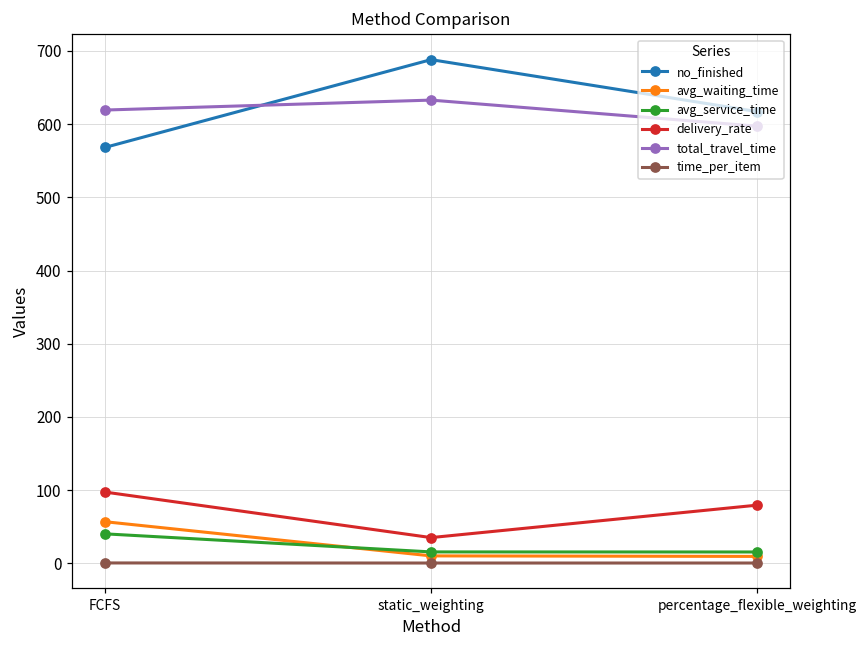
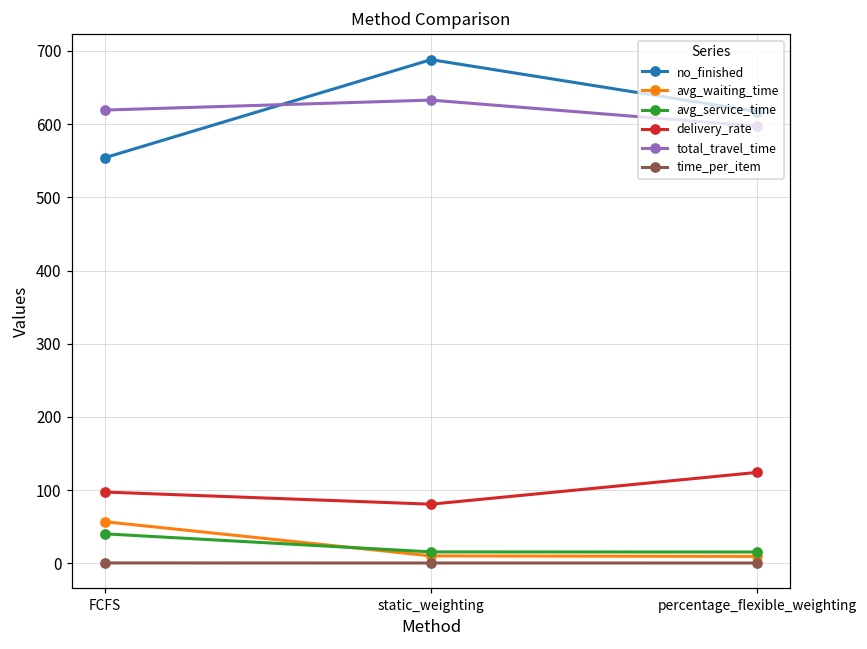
no_finished, FCFS: 570 -> 550
delivery_rate, static_weighting: 40 -> 80
delivery_rate, percentage_flexible_weighting: 80 -> 120
